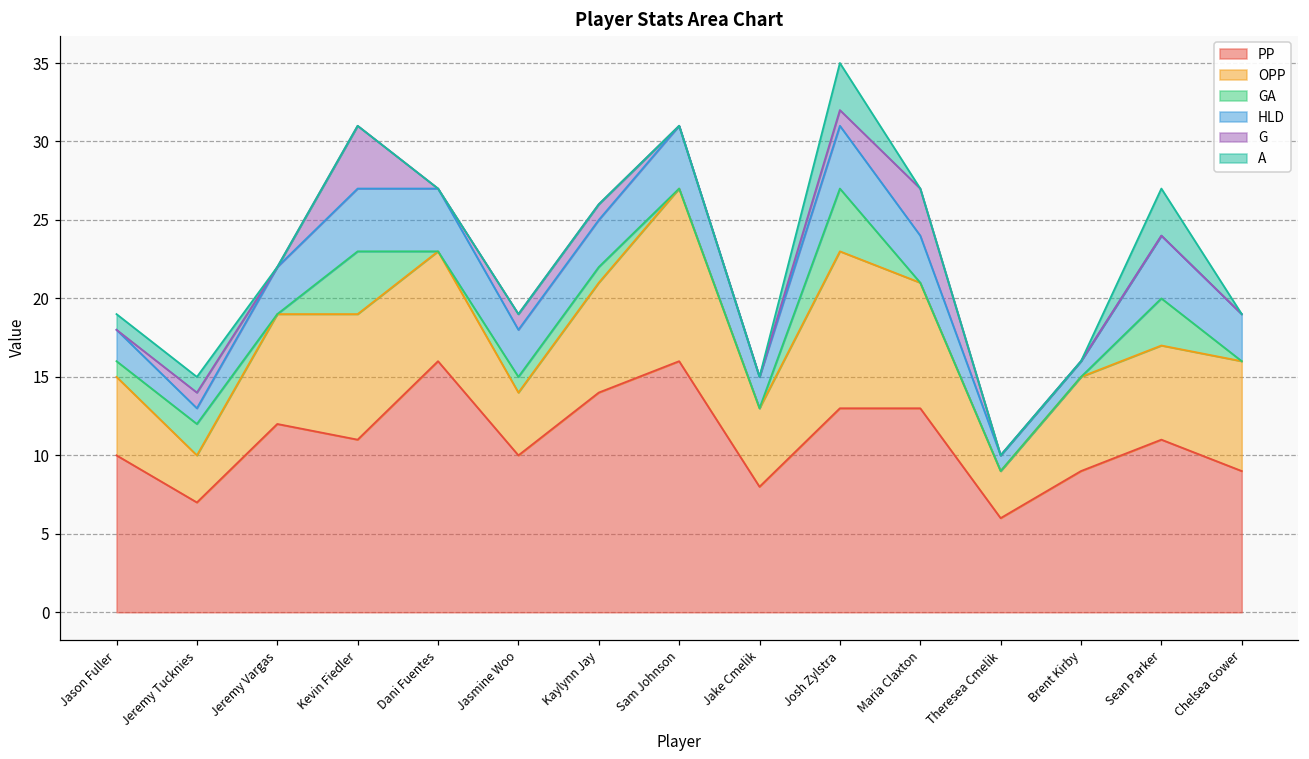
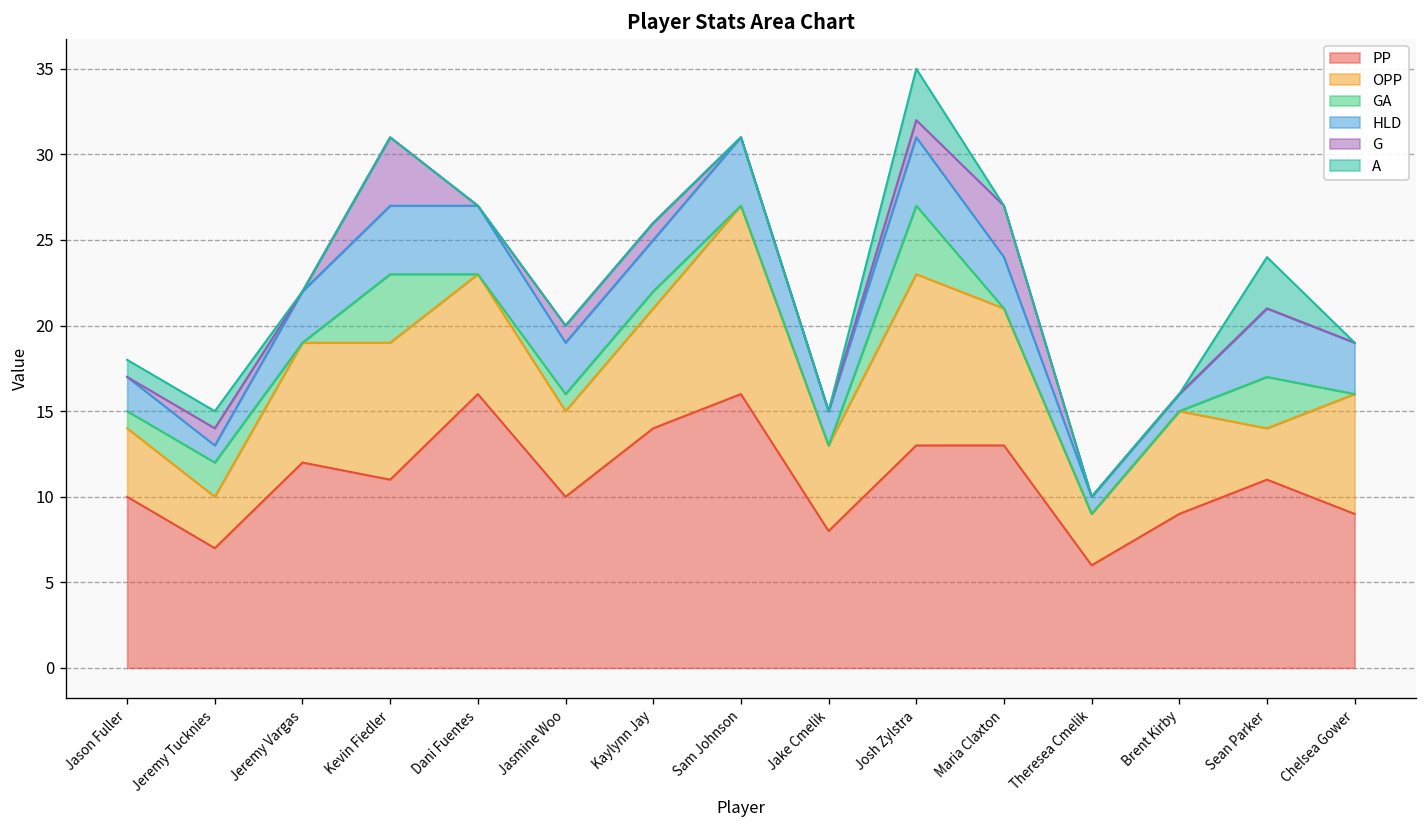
OPP, Jason Fuller: 5 -> 4
OPP, Jasmine Woo: 4 -> 5
OPP, Sean Parker: 6 -> 3
